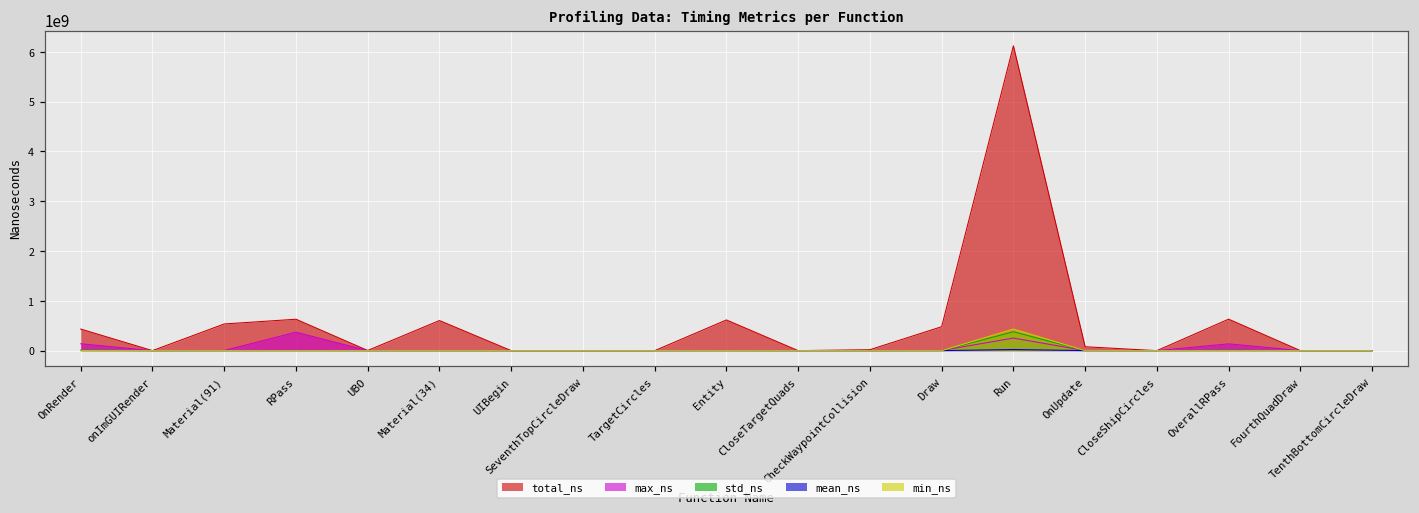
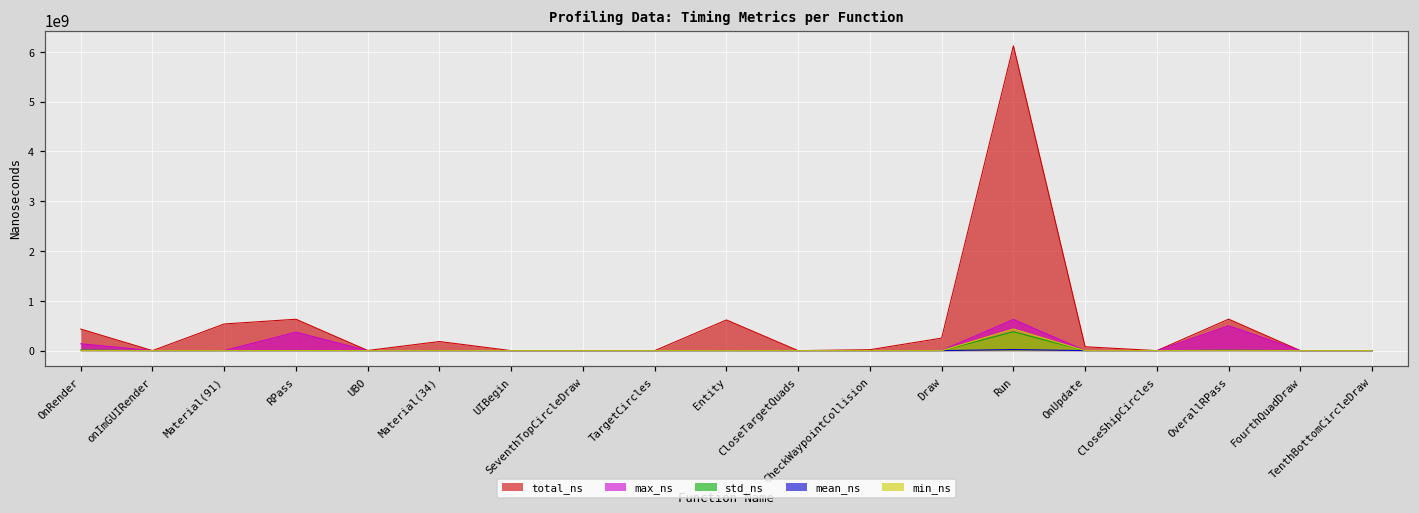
total_ns, Material(34): 600000000 -> 200000000
total_ns, Draw: 500000000 -> 300000000
max_ns, Run: 300000000 -> 600000000
max_ns, OverallRPass: 100000000 -> 500000000
